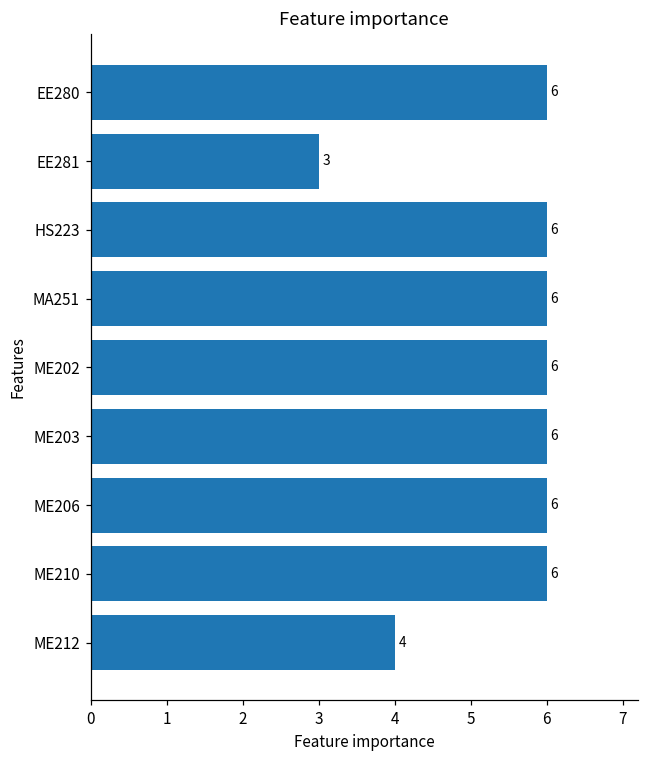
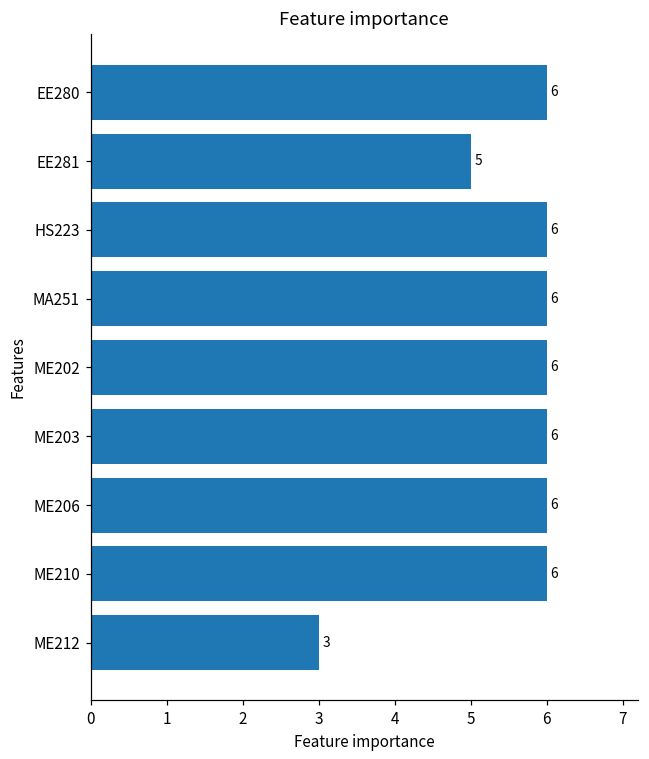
EE281: 3 -> 5
ME212: 4 -> 3
